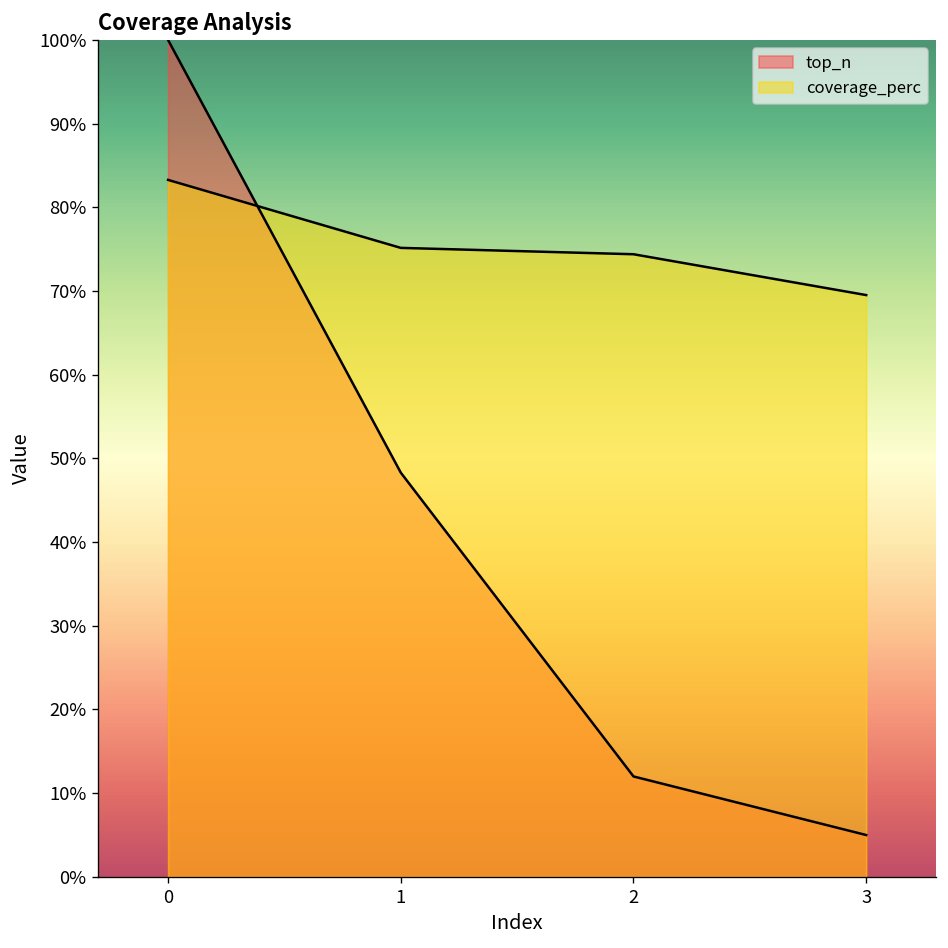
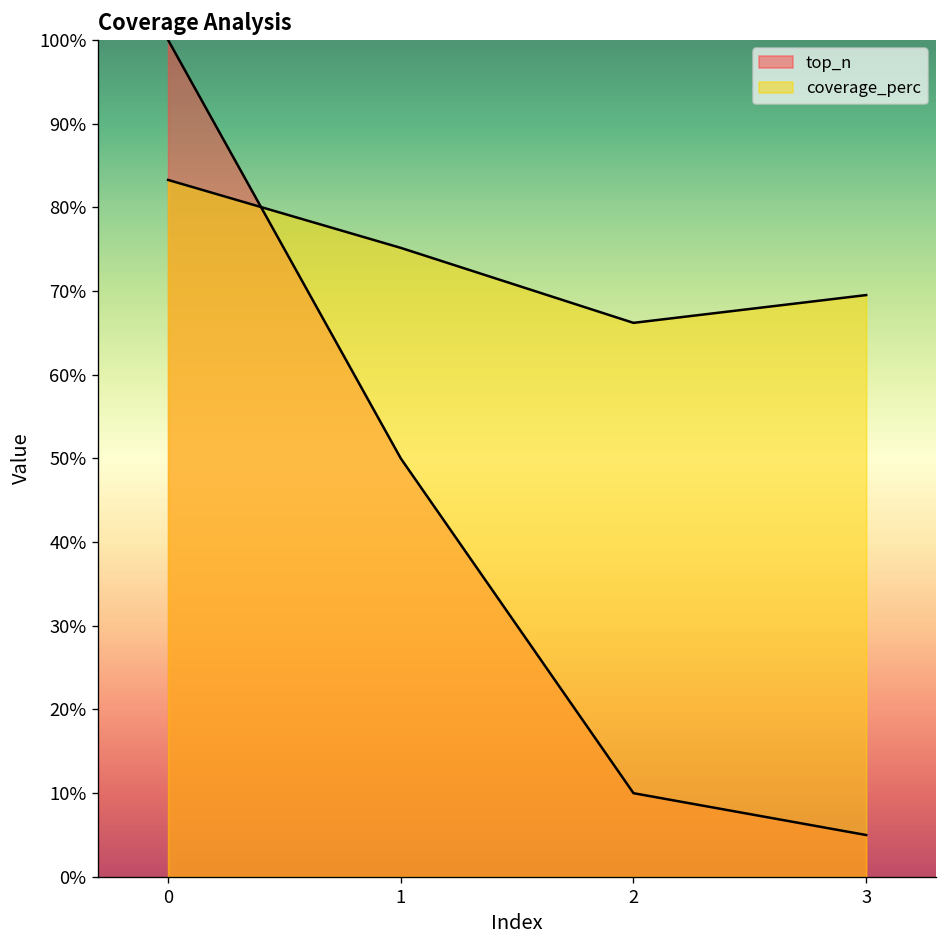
top_n, 1: 48% -> 50%
top_n, 2: 12% -> 10%
coverage_perc, 2: 74% -> 66%
